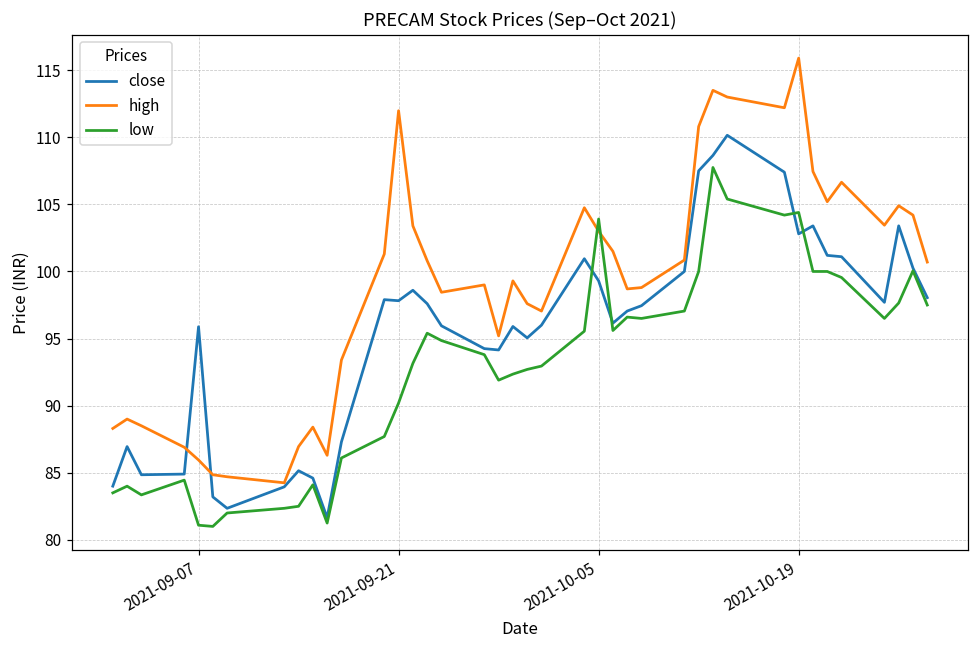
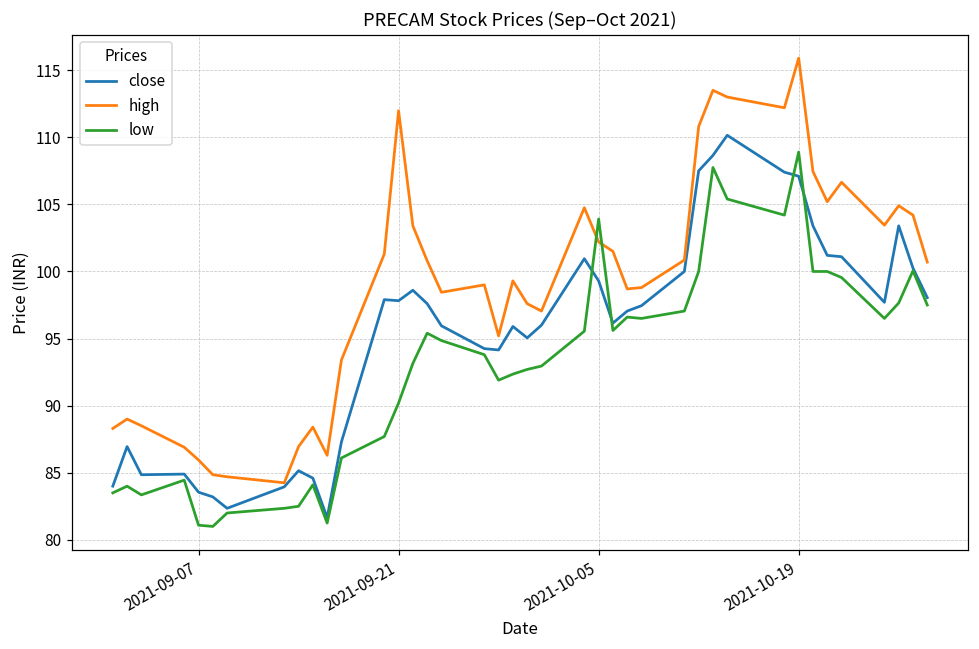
close, 2021-09-07: 95.9 -> 83.6
high, 2021-10-05: 103.0 -> 102.2
close, 2021-10-19: 102.8 -> 107.1
low, 2021-10-19: 104.4 -> 108.9
